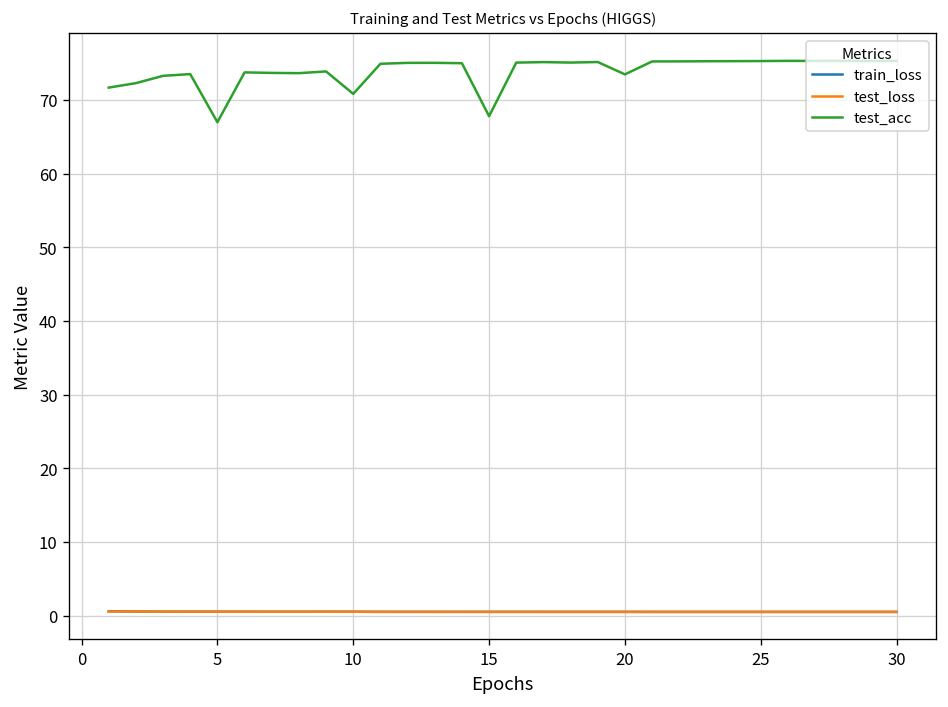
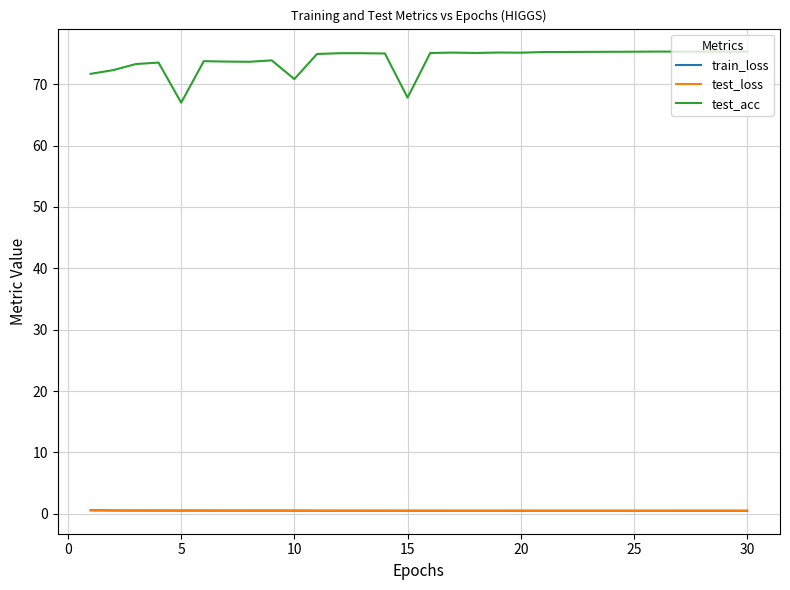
test_acc, 20: 73 -> 75
